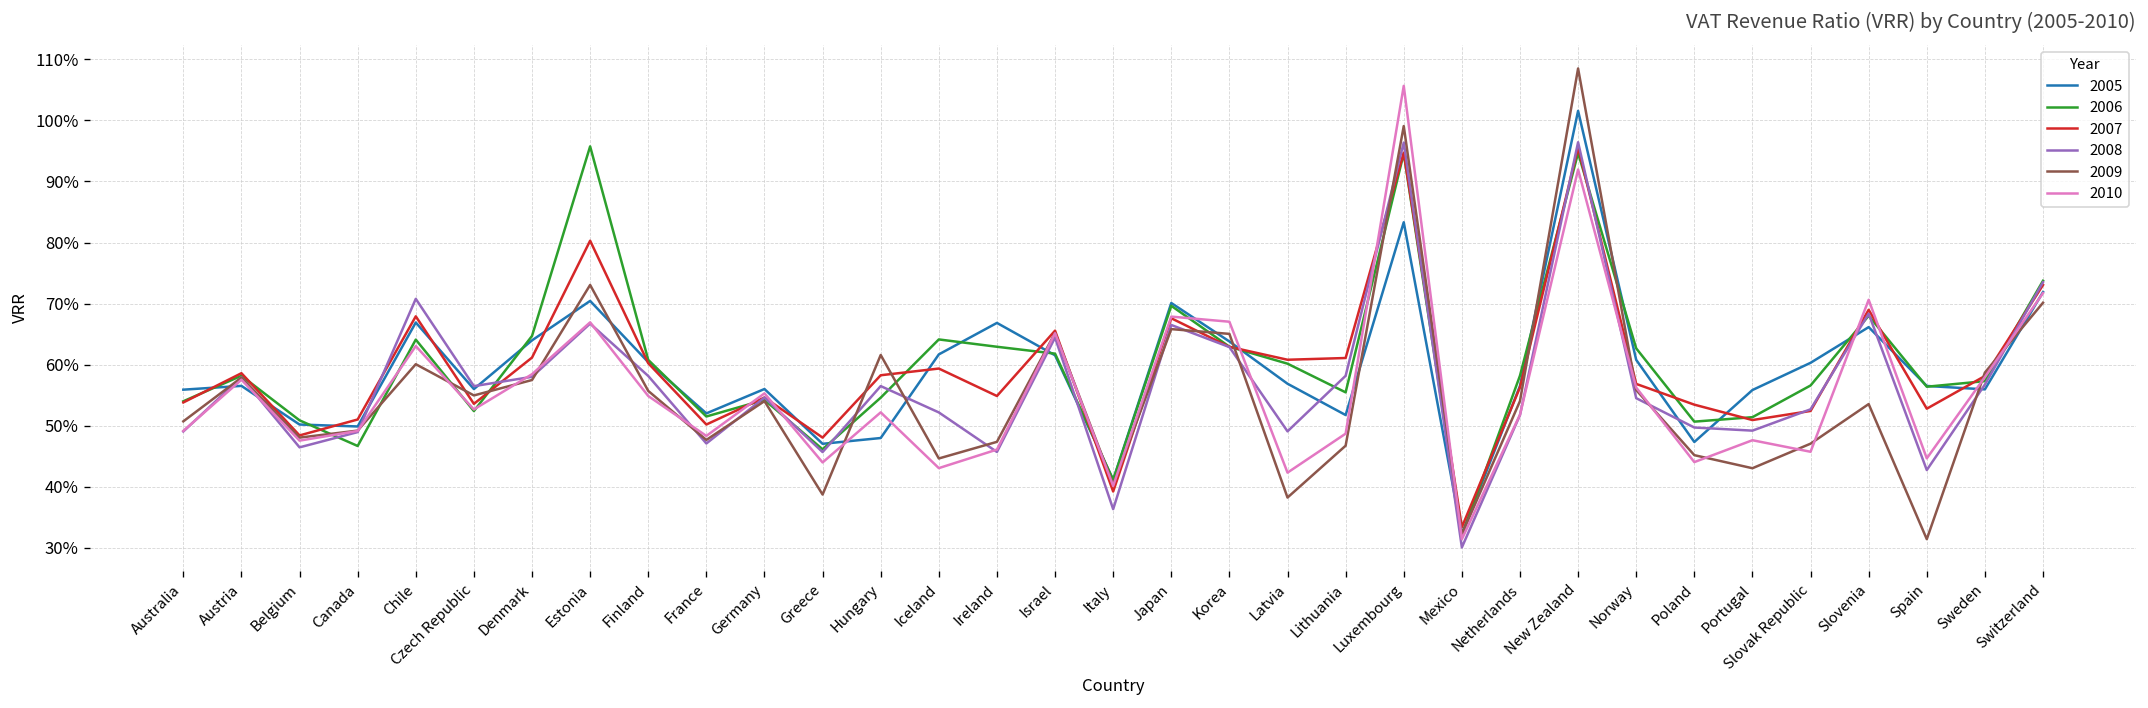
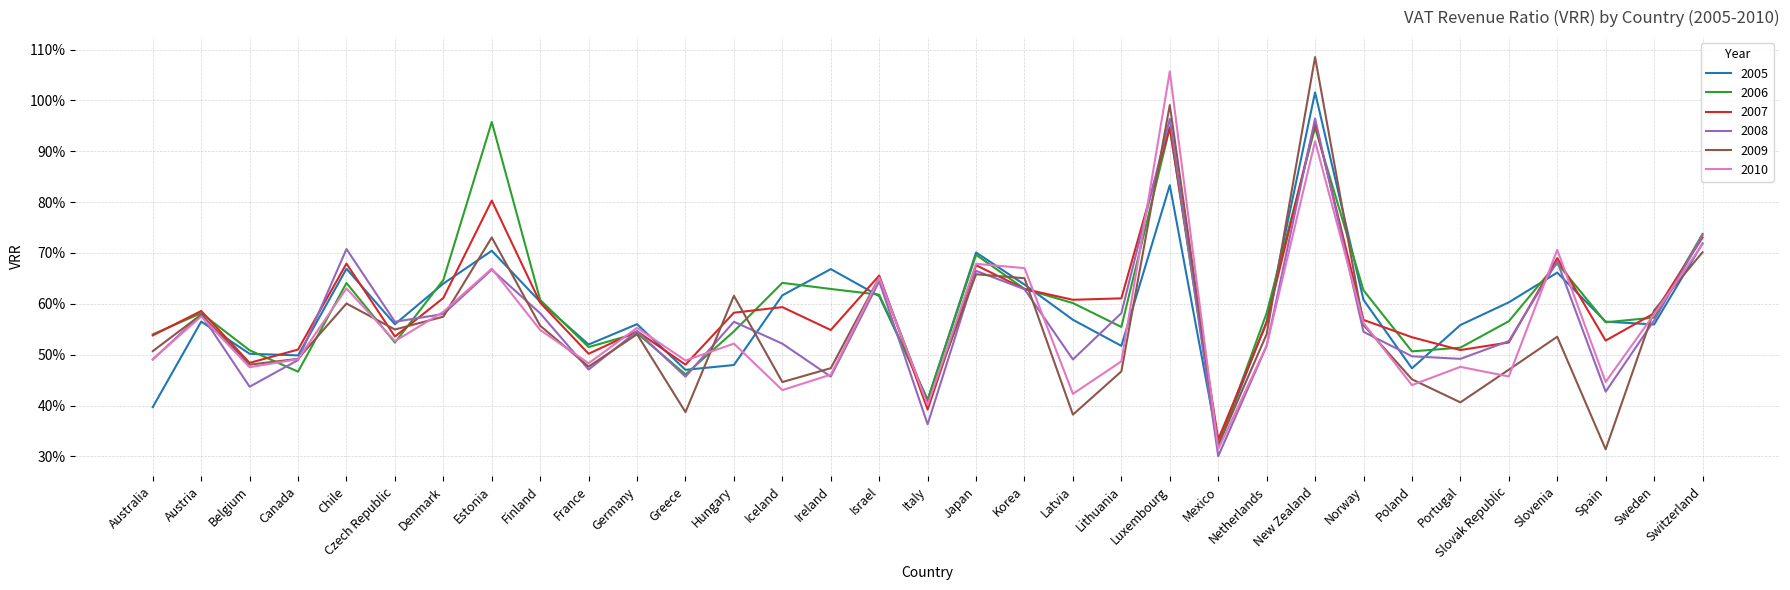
2005, Australia: 56% -> 40%
2008, Belgium: 46% -> 44%
2010, Greece: 44% -> 49%
2009, Portugal: 43% -> 41%
